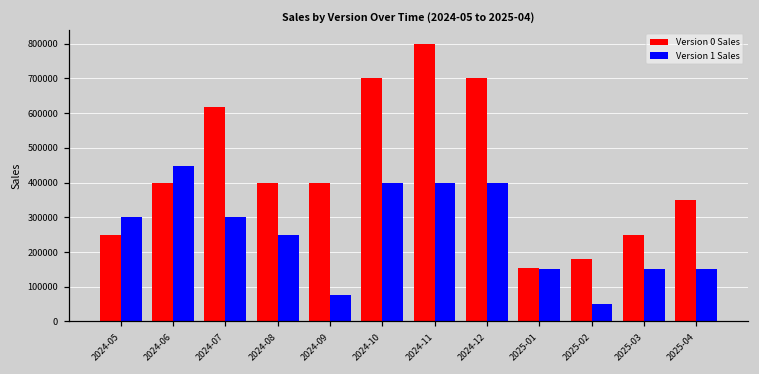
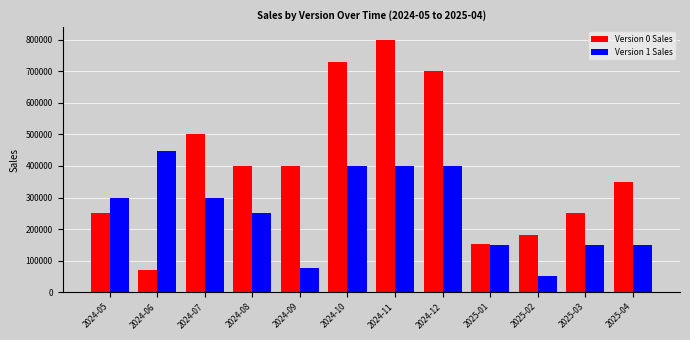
Version 0 Sales, 2024-06: 400000 -> 70000
Version 0 Sales, 2024-07: 620000 -> 500000
Version 0 Sales, 2024-10: 700000 -> 730000
